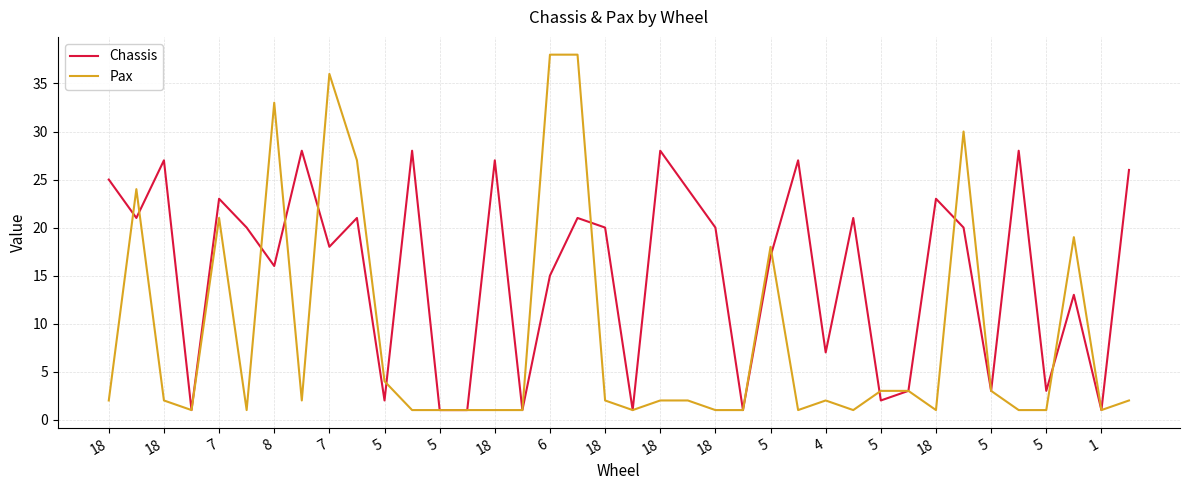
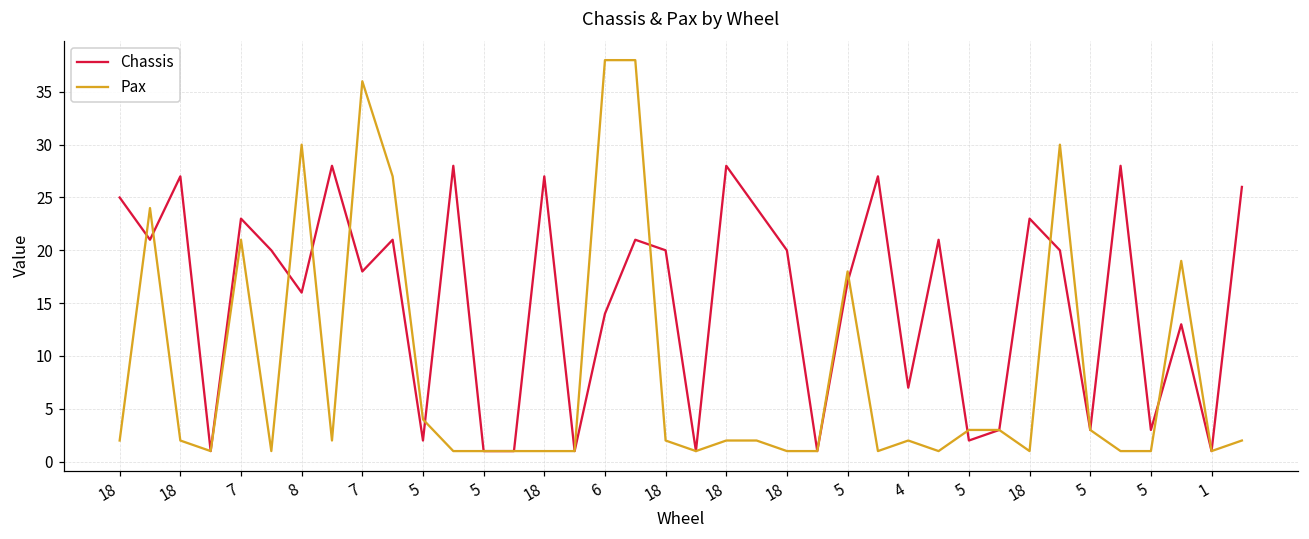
Pax, 8: 33 -> 30
Chassis, 6: 15 -> 14
